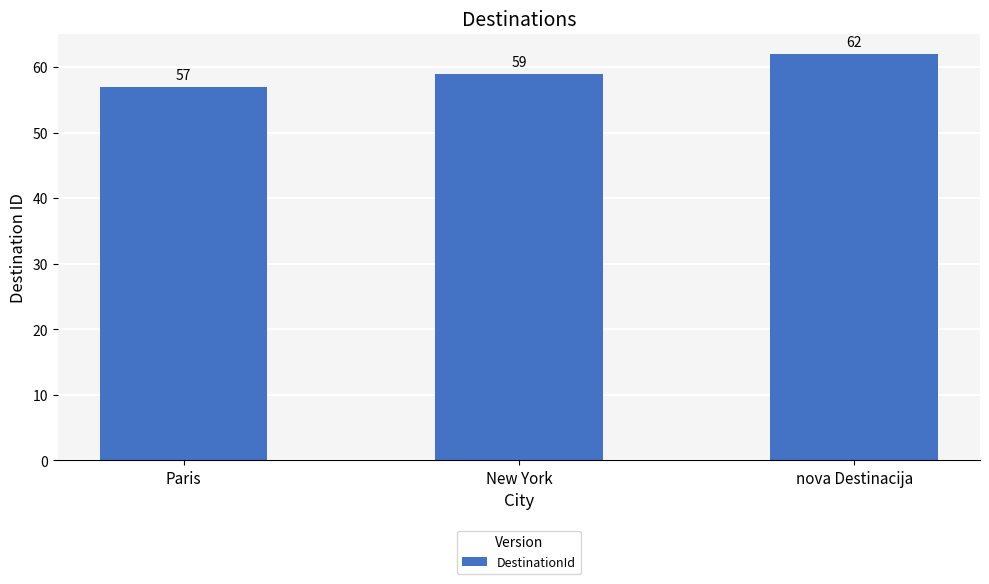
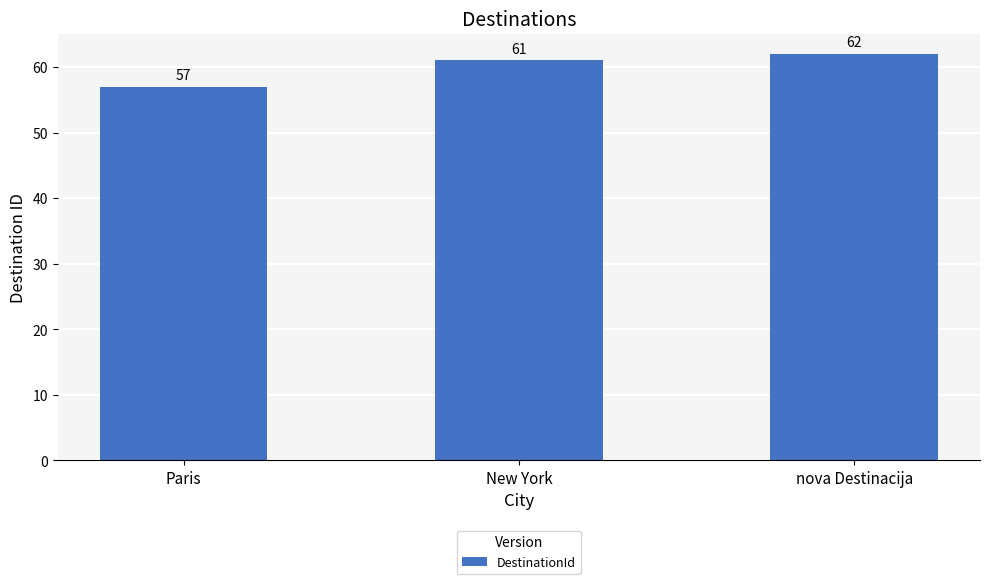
New York: 59 -> 61
